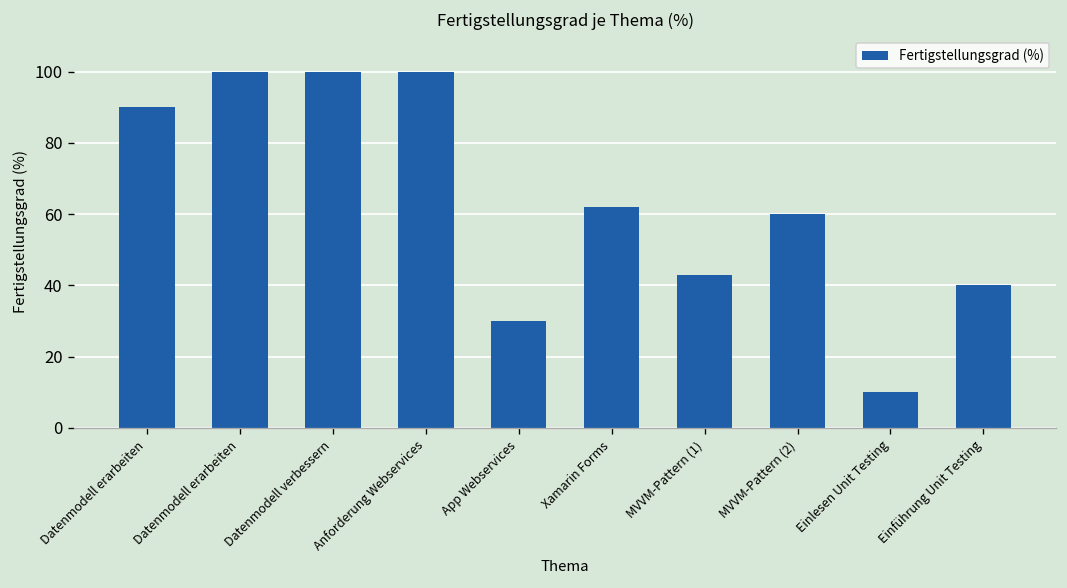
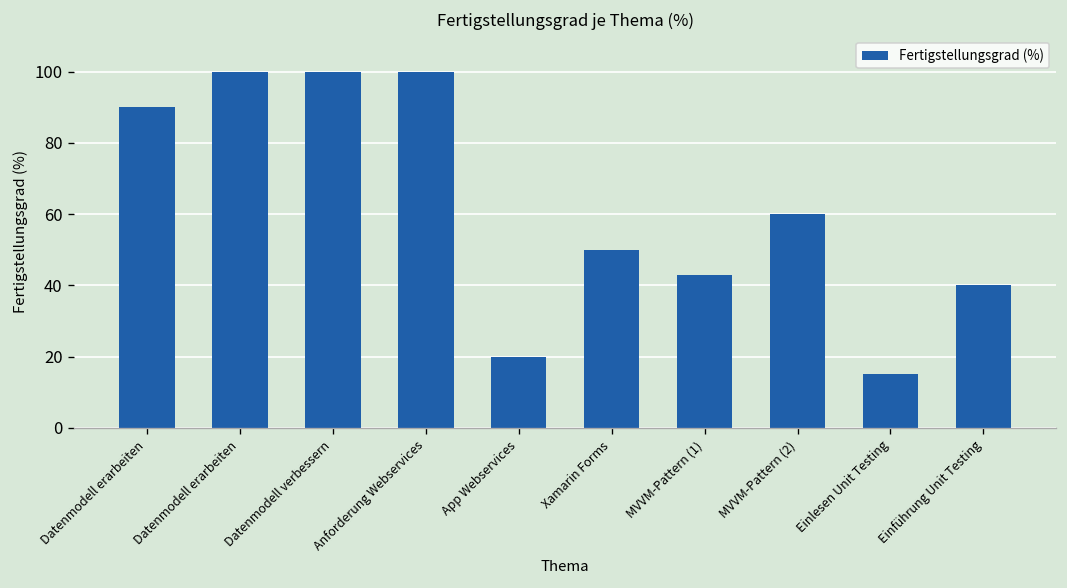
App Webservices: 30 -> 20
Xamarin Forms: 62 -> 50
Einlesen Unit Testing: 10 -> 15
